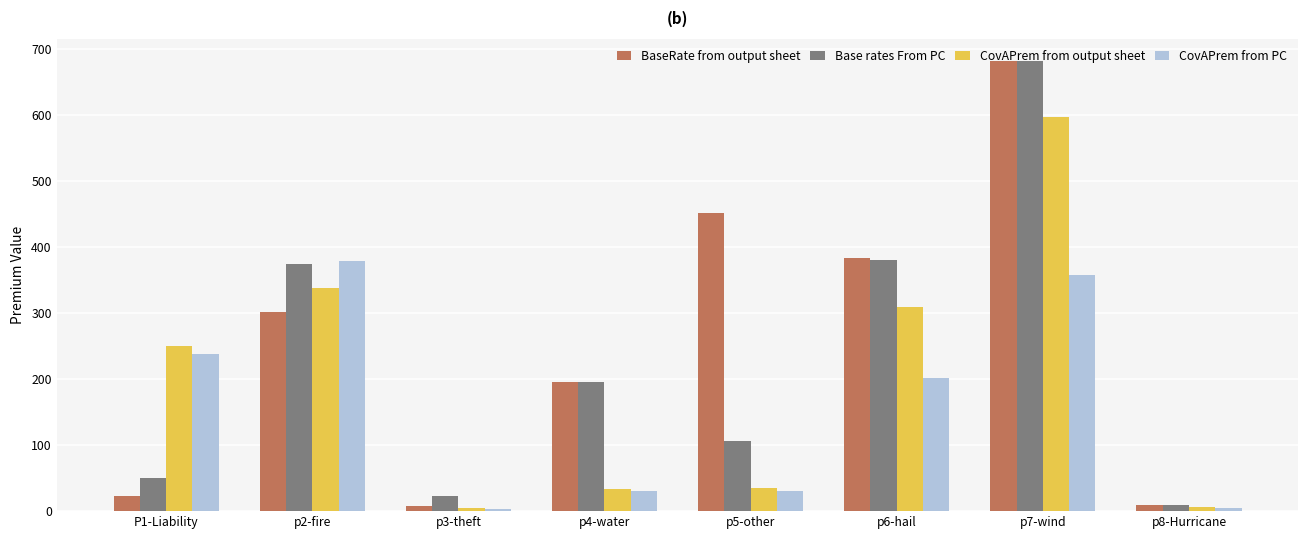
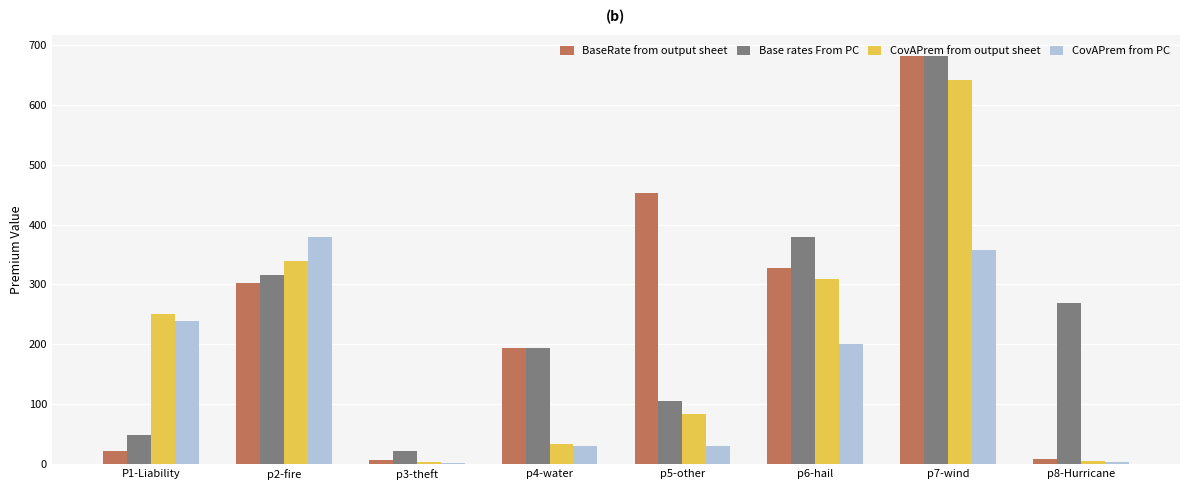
Base rates From PC, p2-fire: 370 -> 320
CovAPrem from output sheet, p5-other: 30 -> 80
BaseRate from output sheet, p6-hail: 380 -> 330
CovAPrem from output sheet, p7-wind: 600 -> 640
Base rates From PC, p8-Hurricane: 10 -> 270
